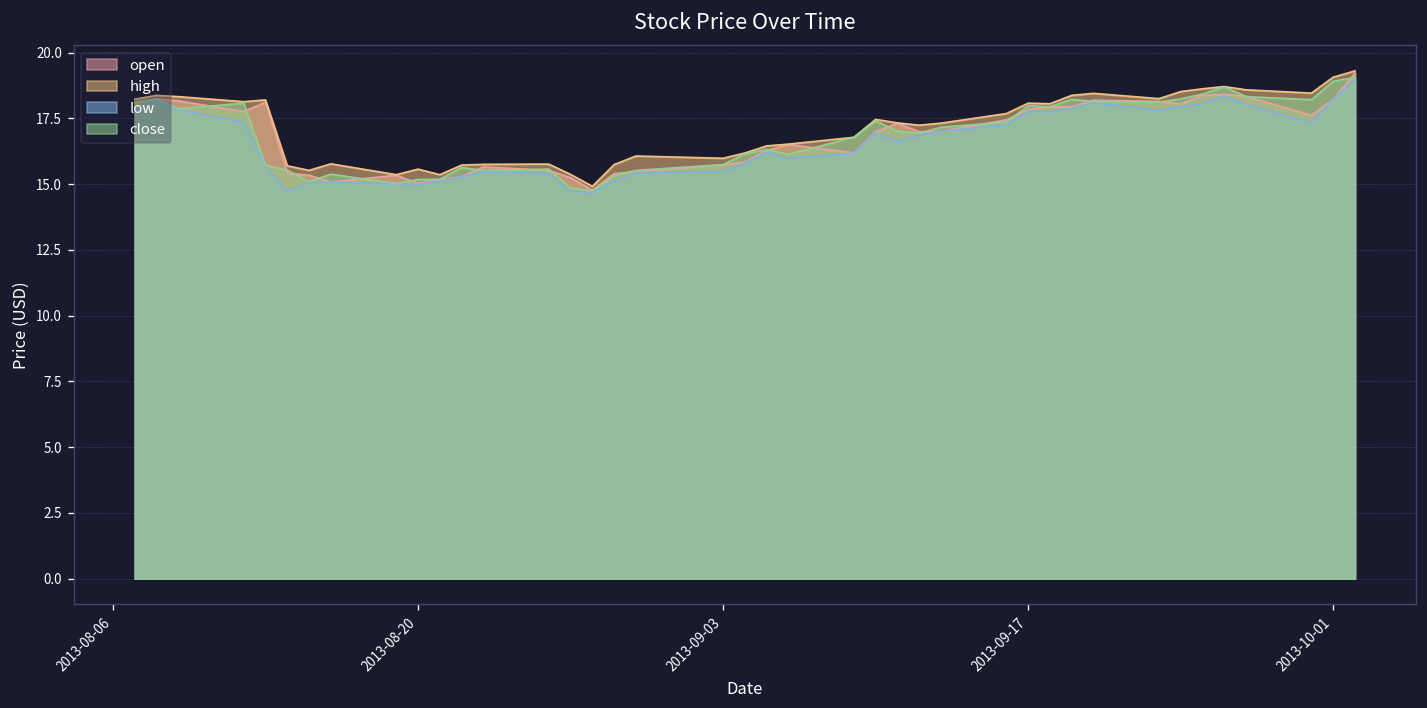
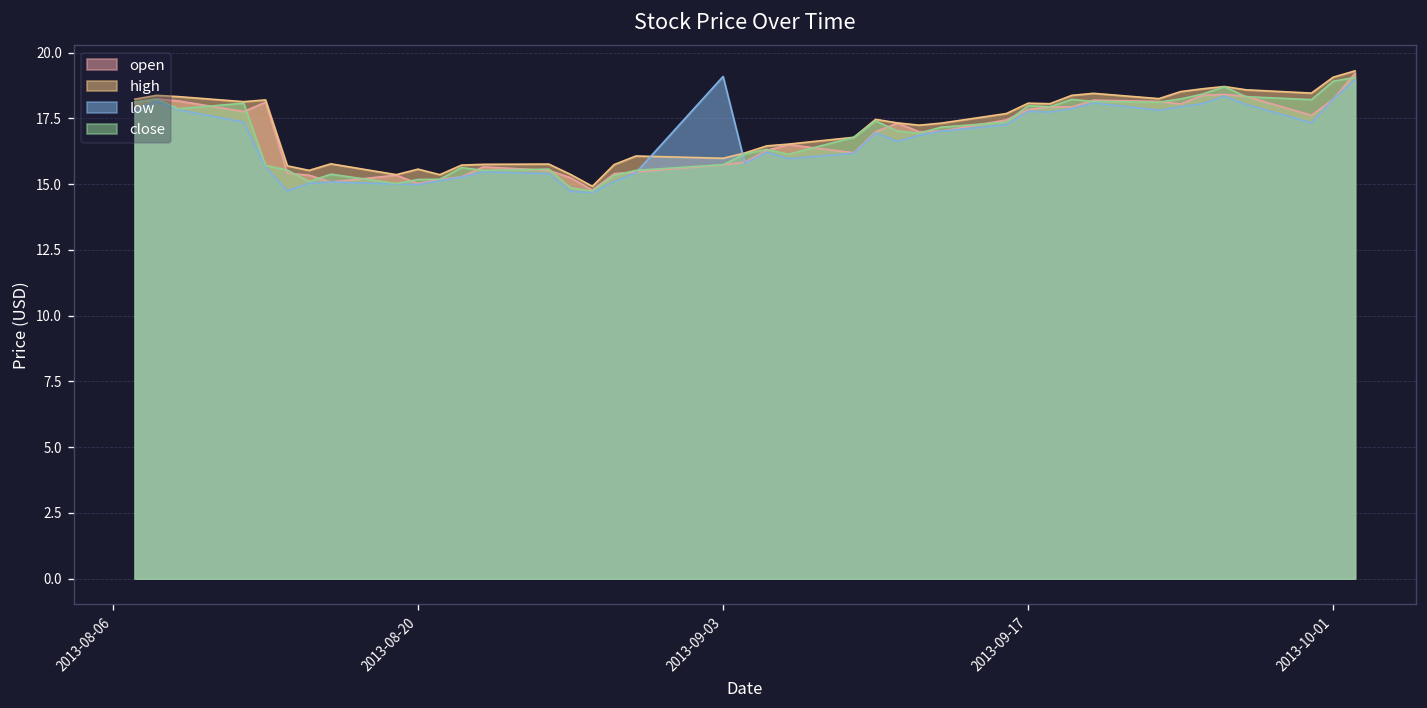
low, 2013-09-03: 15.5 -> 19.1
